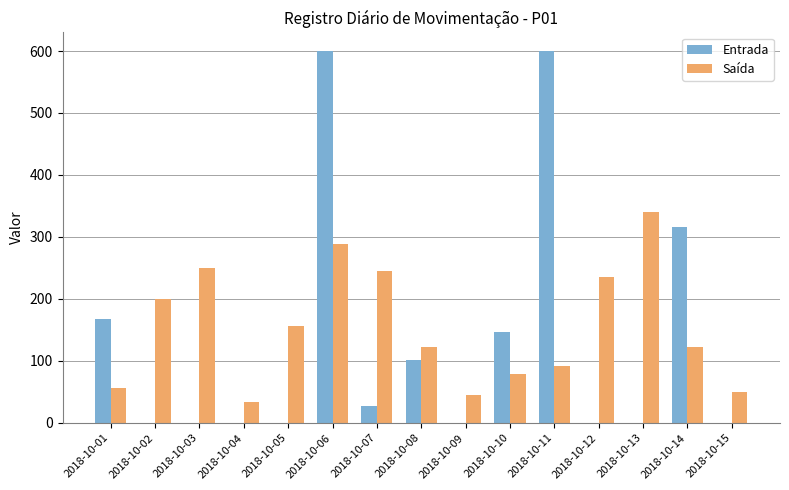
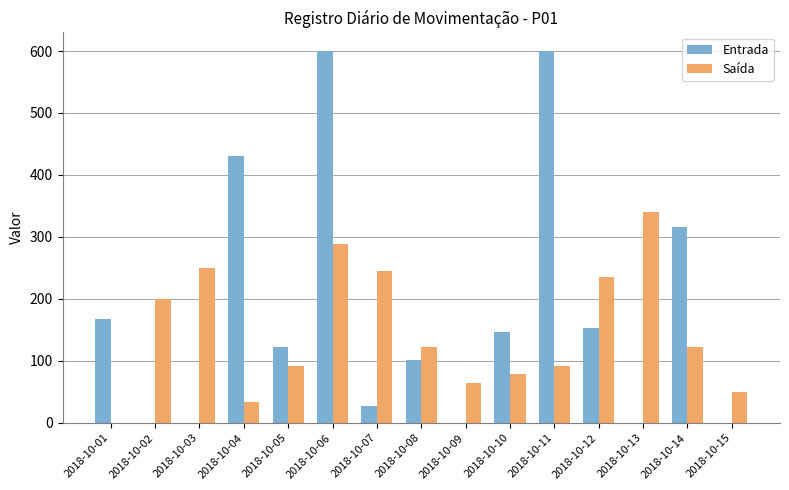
Saída, 2018-10-01: 60 -> 0
Entrada, 2018-10-04: 0 -> 430
Entrada, 2018-10-05: 0 -> 120
Saída, 2018-10-05: 160 -> 90
Saída, 2018-10-09: 50 -> 60
Entrada, 2018-10-12: 0 -> 150
